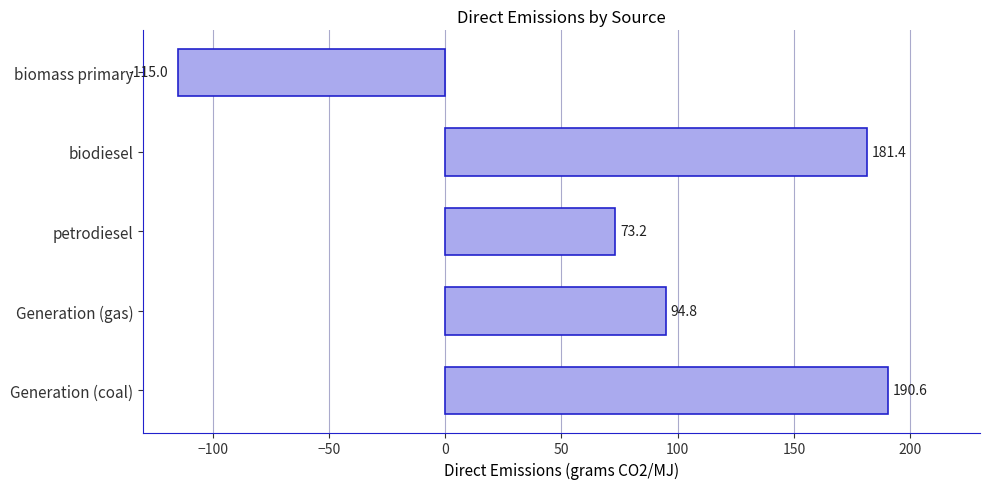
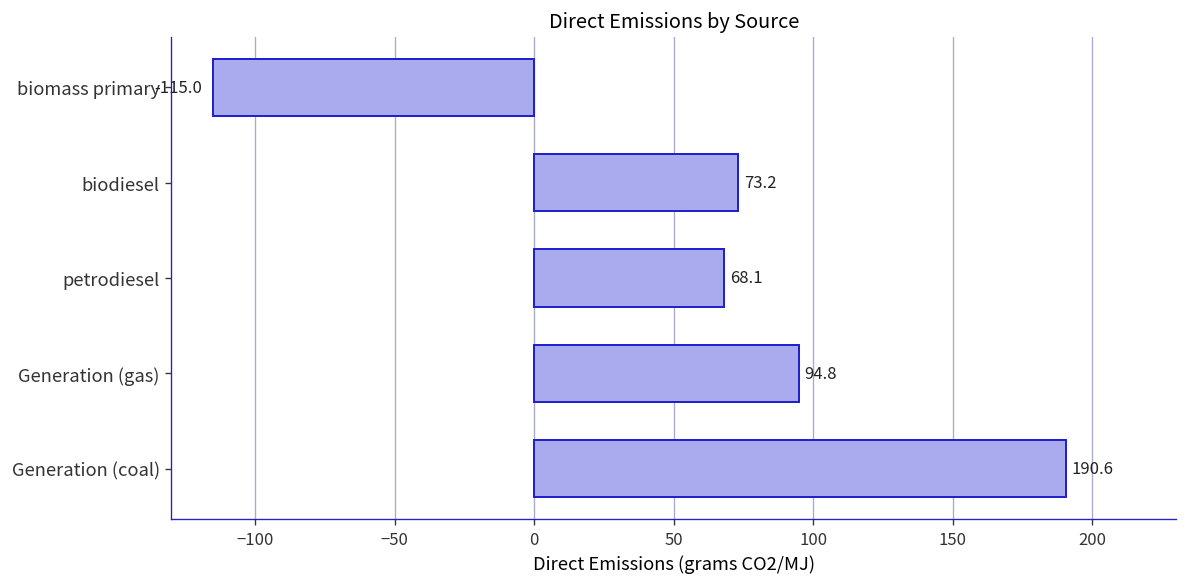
biodiesel: 181.4 -> 73.2
petrodiesel: 73.2 -> 68.1
